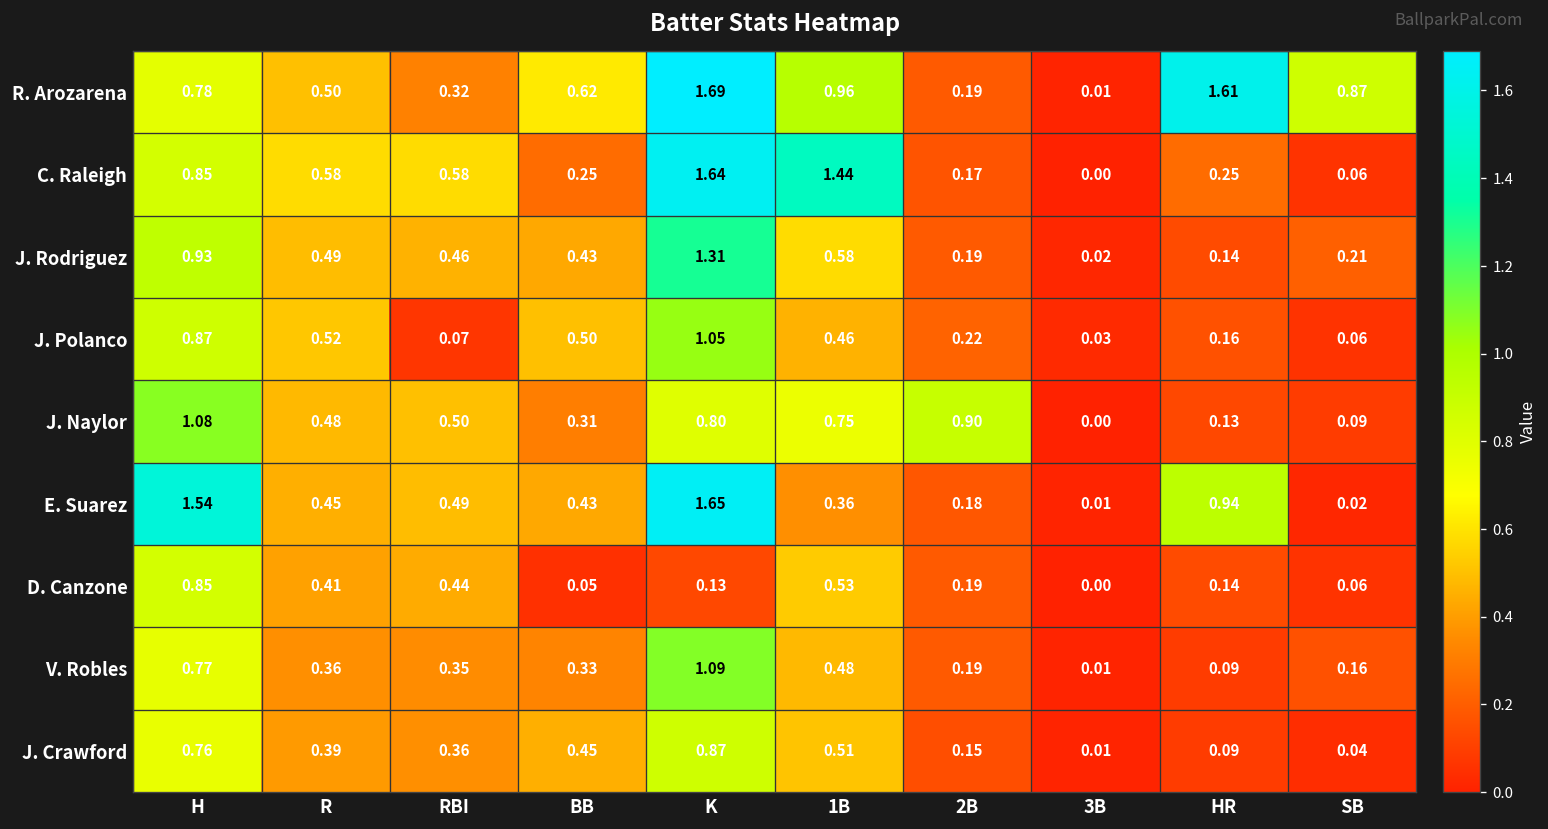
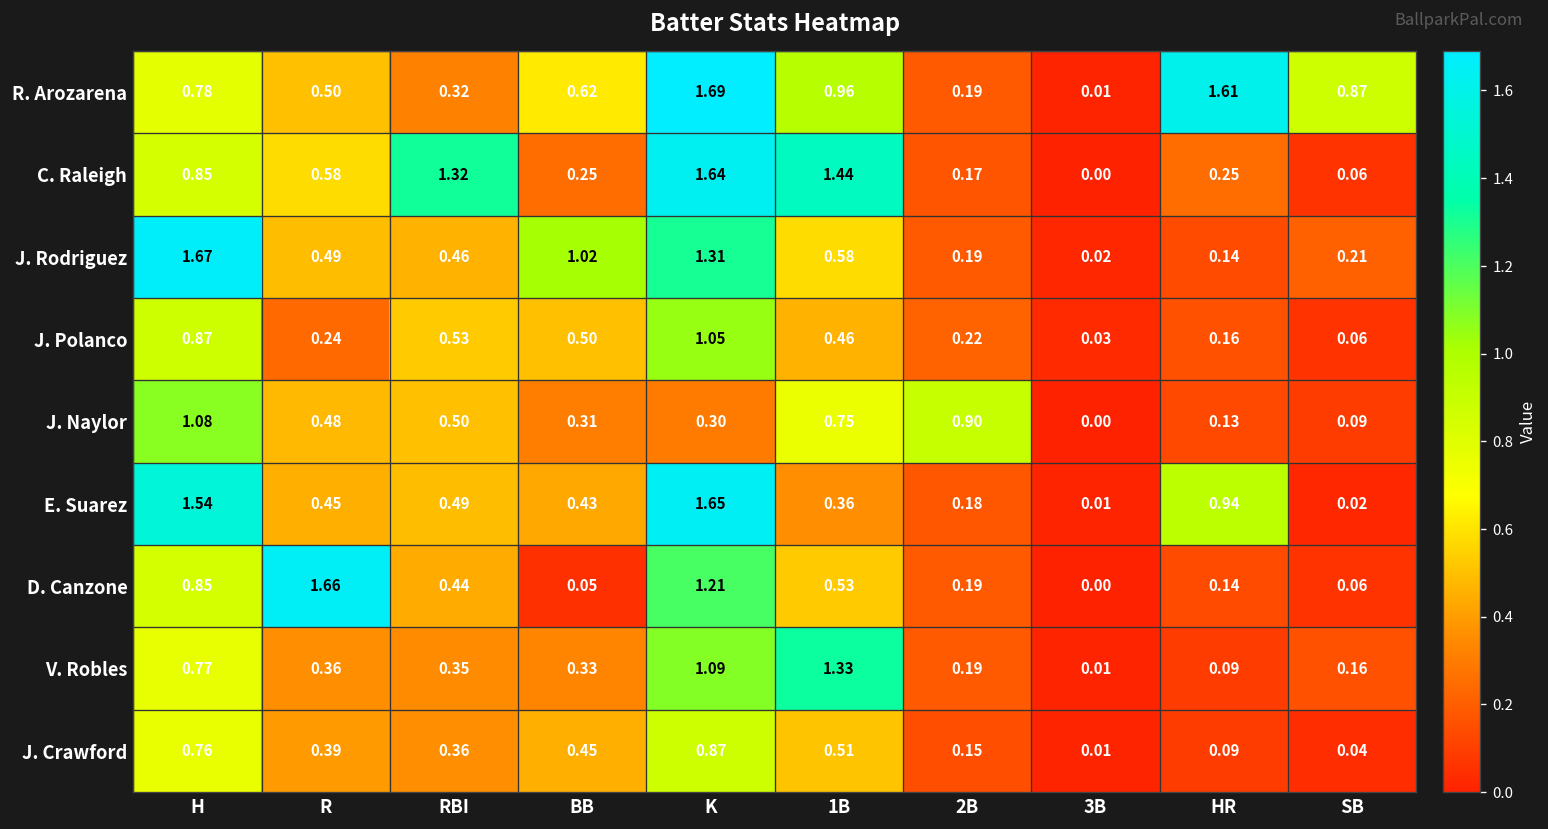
C. Raleigh, RBI: 0.58 -> 1.32
J. Rodriguez, H: 0.93 -> 1.67
J. Rodriguez, BB: 0.43 -> 1.02
J. Polanco, R: 0.52 -> 0.24
J. Polanco, RBI: 0.07 -> 0.53
J. Naylor, K: 0.80 -> 0.30
D. Canzone, R: 0.41 -> 1.66
D. Canzone, K: 0.13 -> 1.21
V. Robles, 1B: 0.48 -> 1.33
